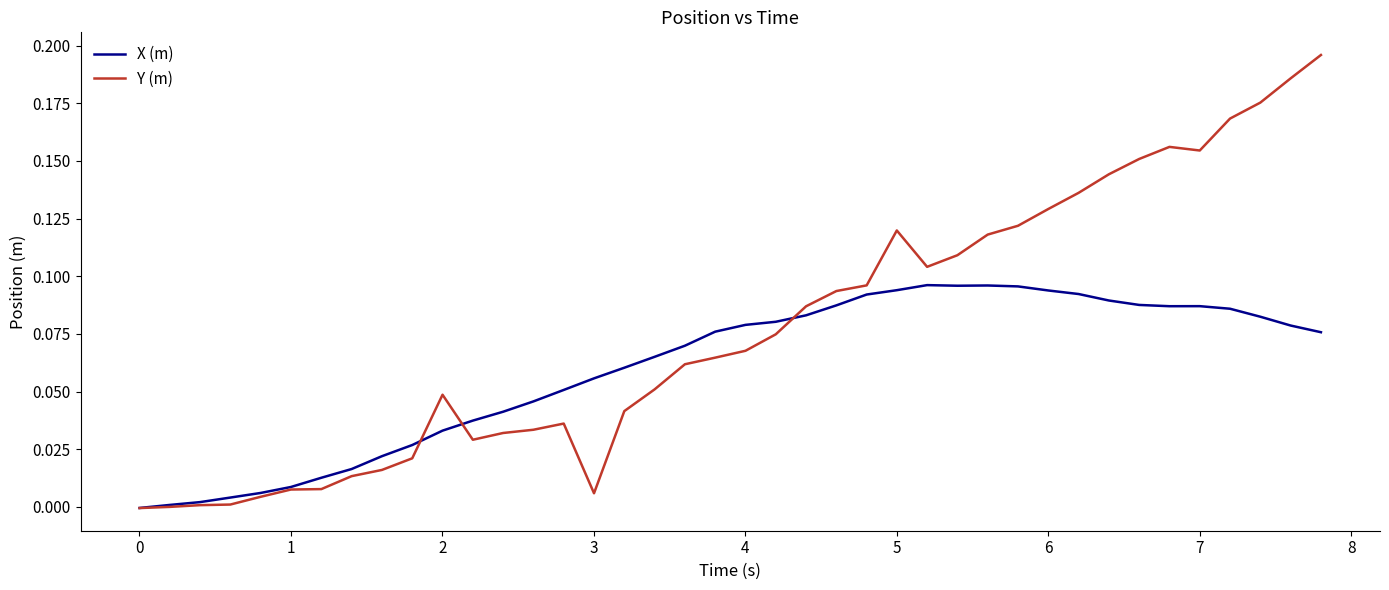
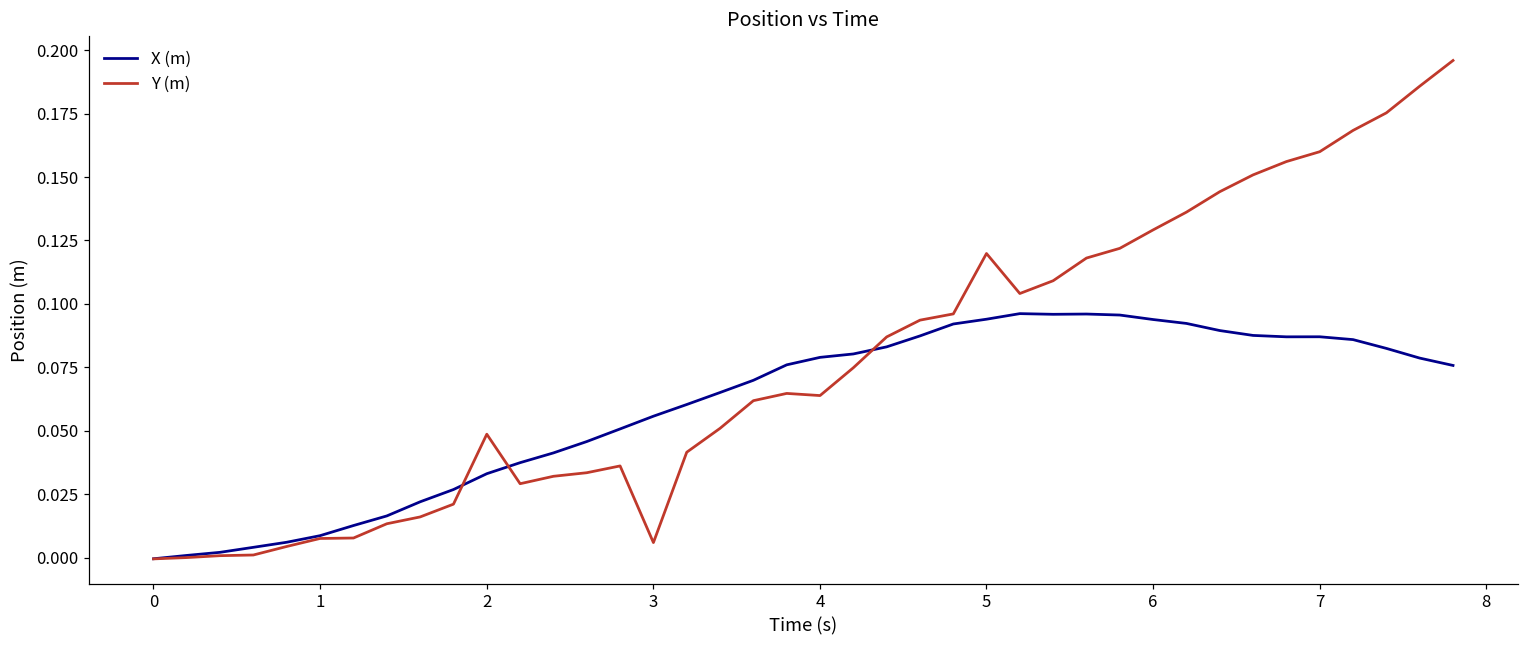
Y (m), 4: 0.068 -> 0.064
Y (m), 7: 0.155 -> 0.160
